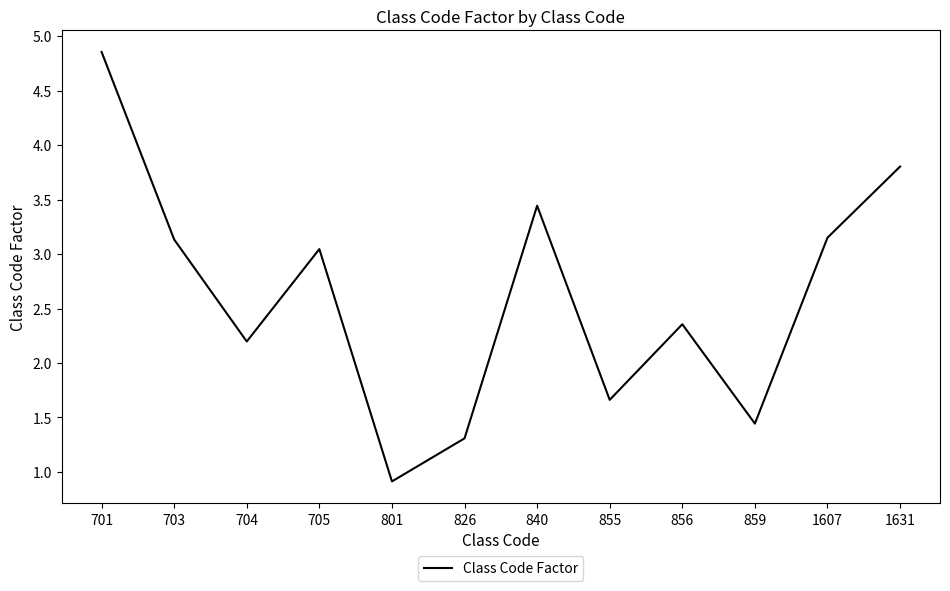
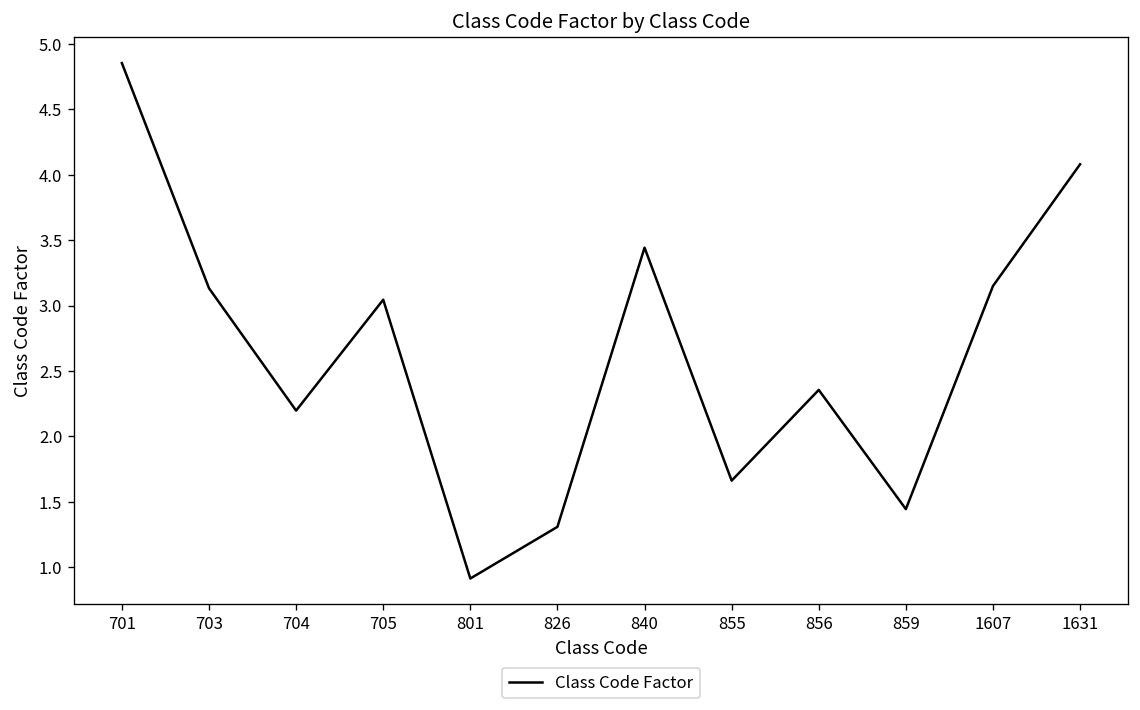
1631: 3.80 -> 4.08
